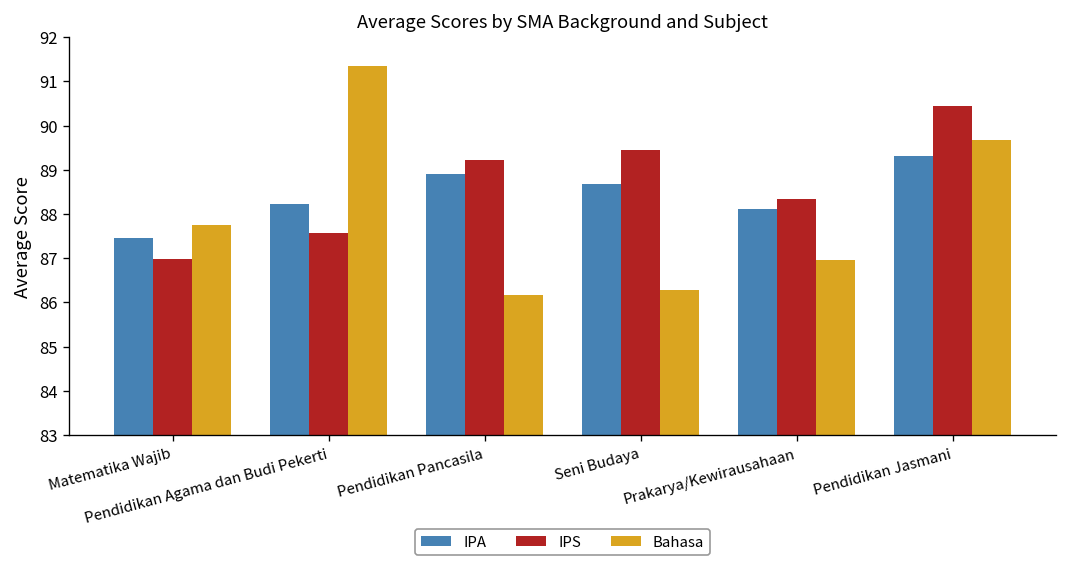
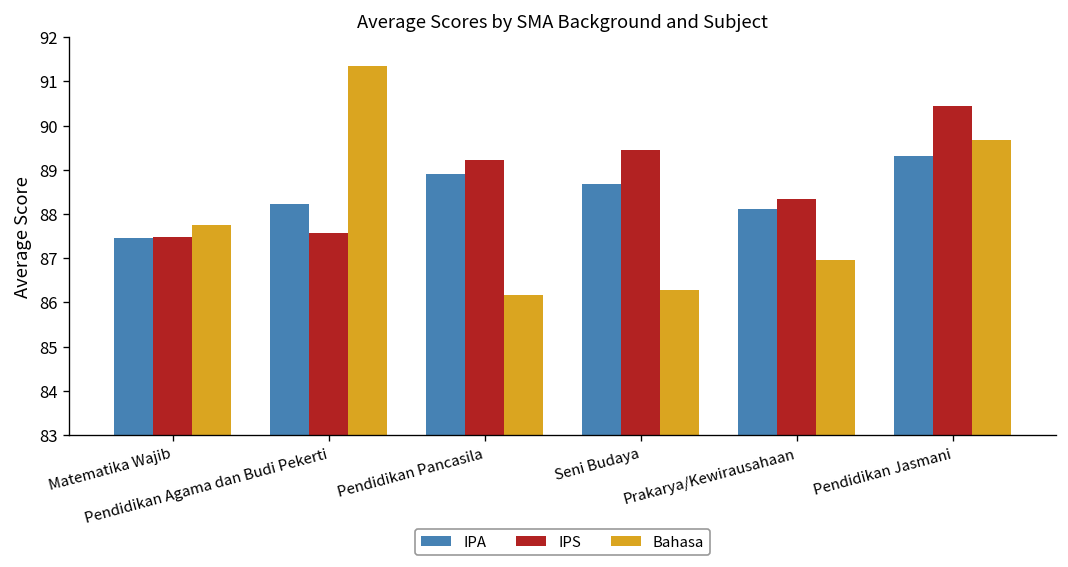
IPS, Matematika Wajib: 87.0 -> 87.5
